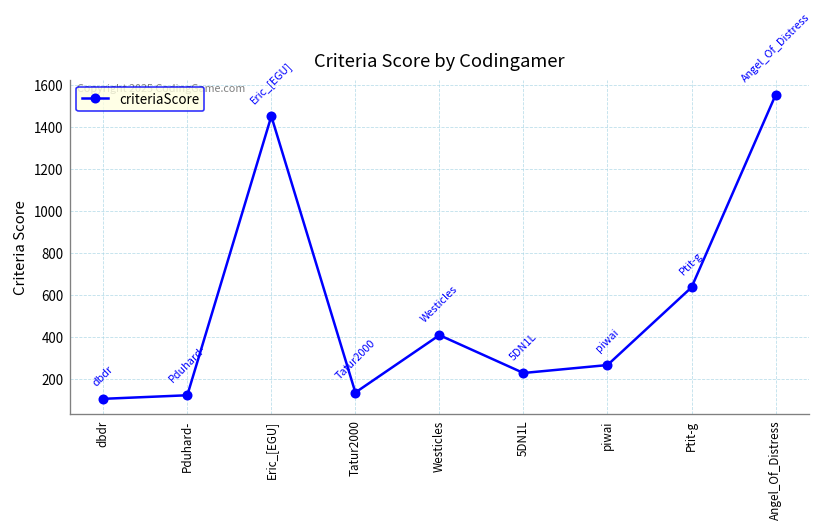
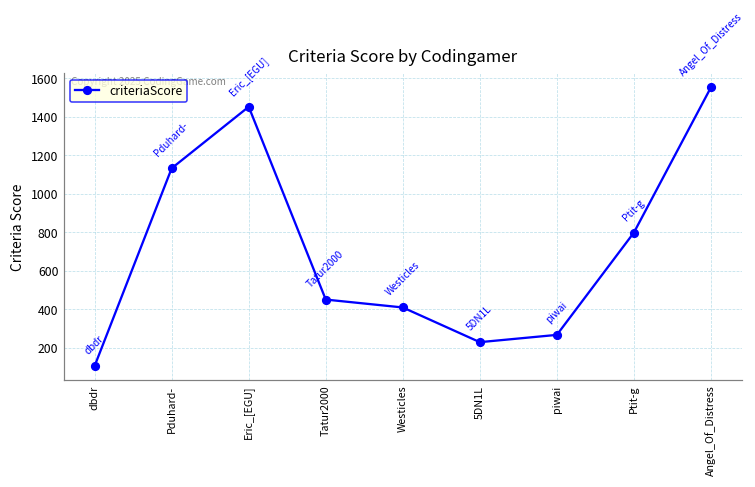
Pduhard-: 120 -> 1130
Tatur2000: 140 -> 450
Ptit-g: 640 -> 800
